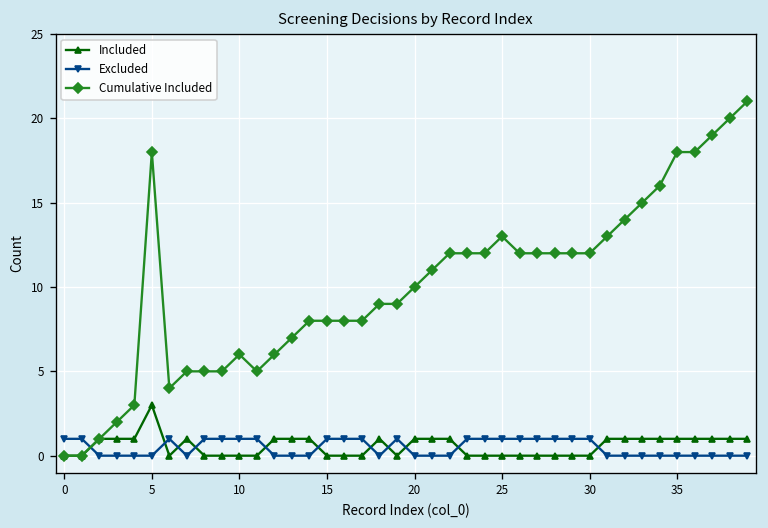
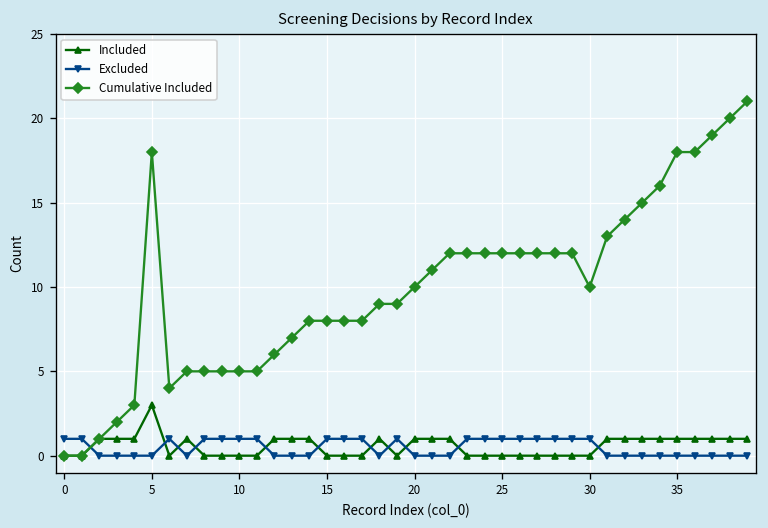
Cumulative Included, 10: 6 -> 5
Cumulative Included, 25: 13 -> 12
Cumulative Included, 30: 12 -> 10
